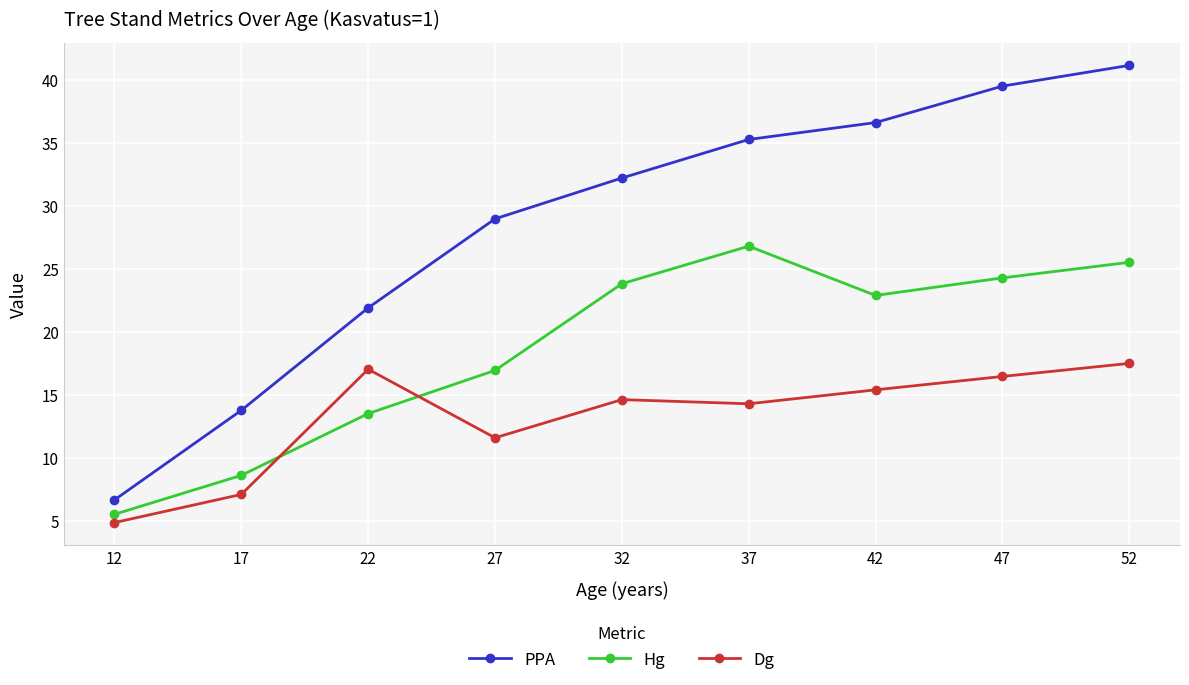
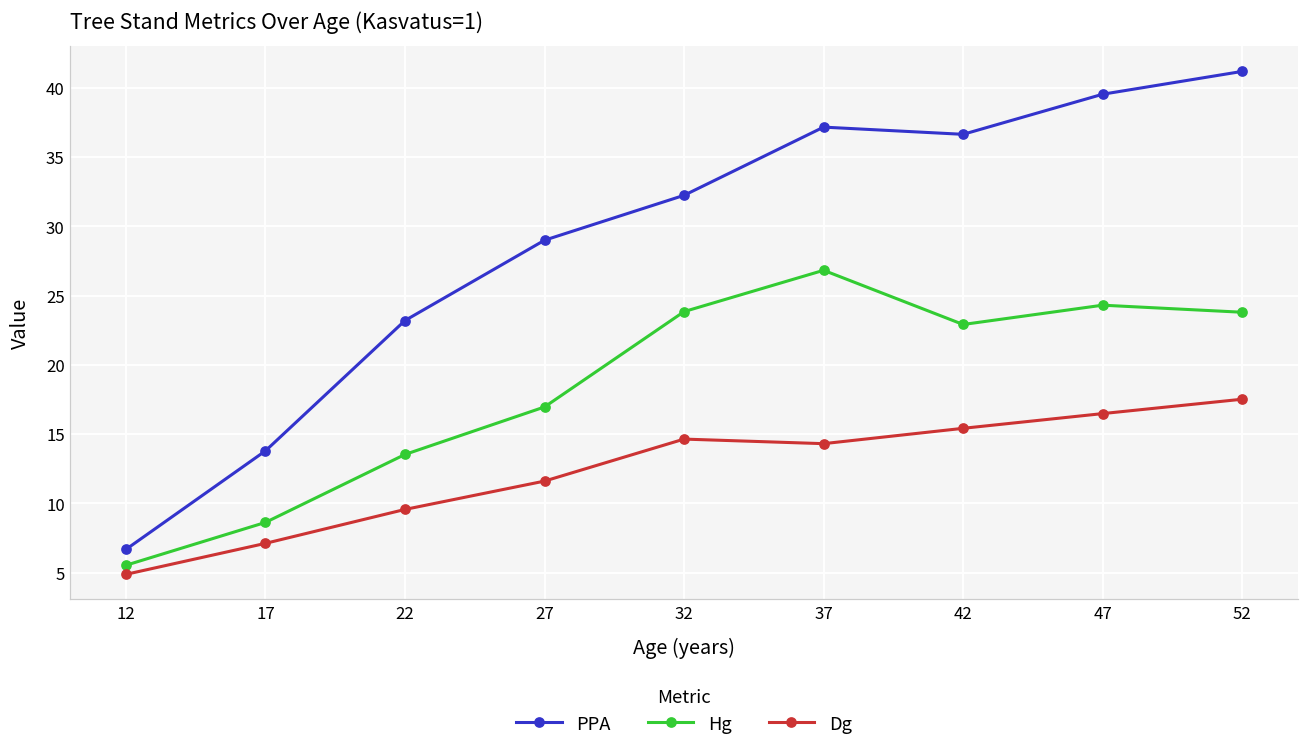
PPA, 22: 21.9 -> 23.2
Dg, 22: 17.1 -> 9.6
PPA, 37: 35.3 -> 37.2
Hg, 52: 25.5 -> 23.8
